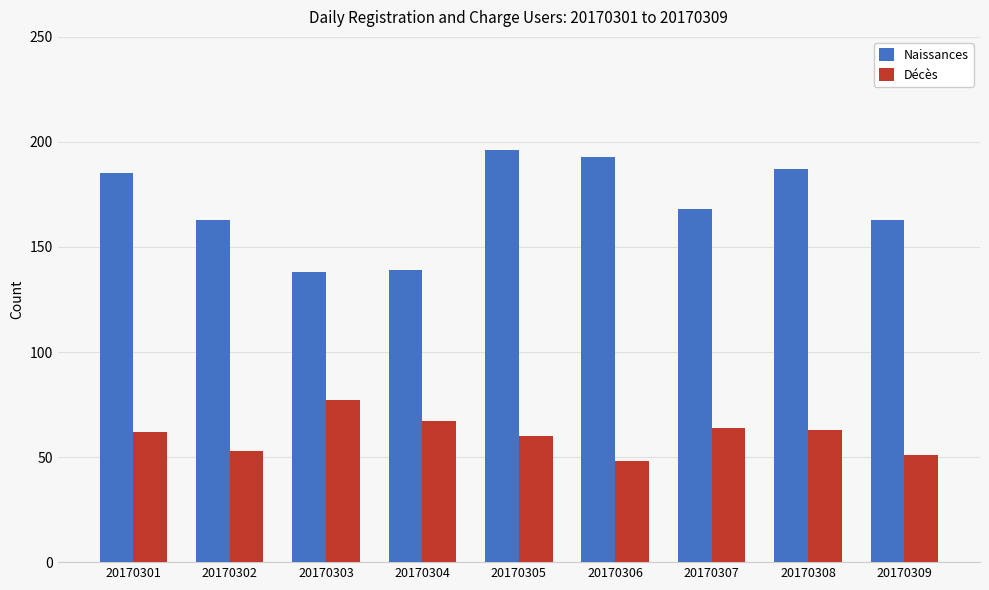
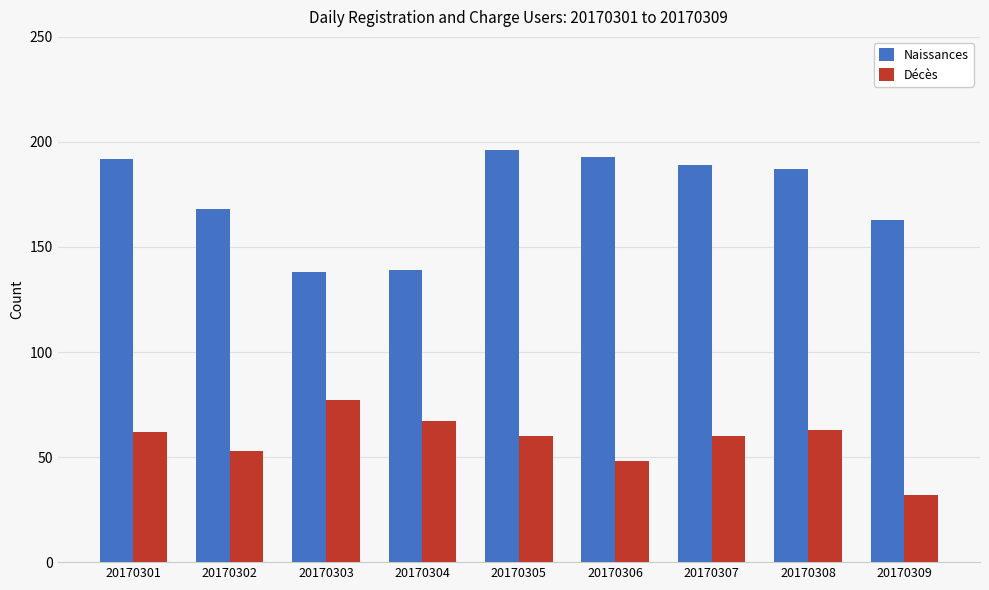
Naissances, 20170301: 185 -> 192
Naissances, 20170302: 163 -> 168
Naissances, 20170307: 168 -> 189
Décès, 20170307: 64 -> 60
Décès, 20170309: 51 -> 32
